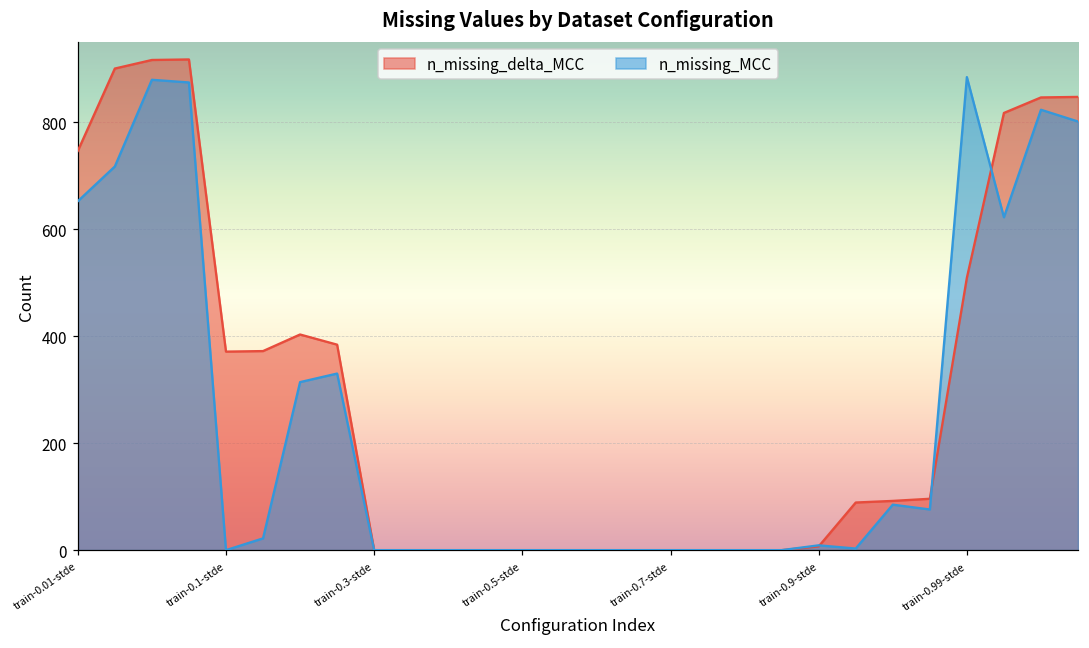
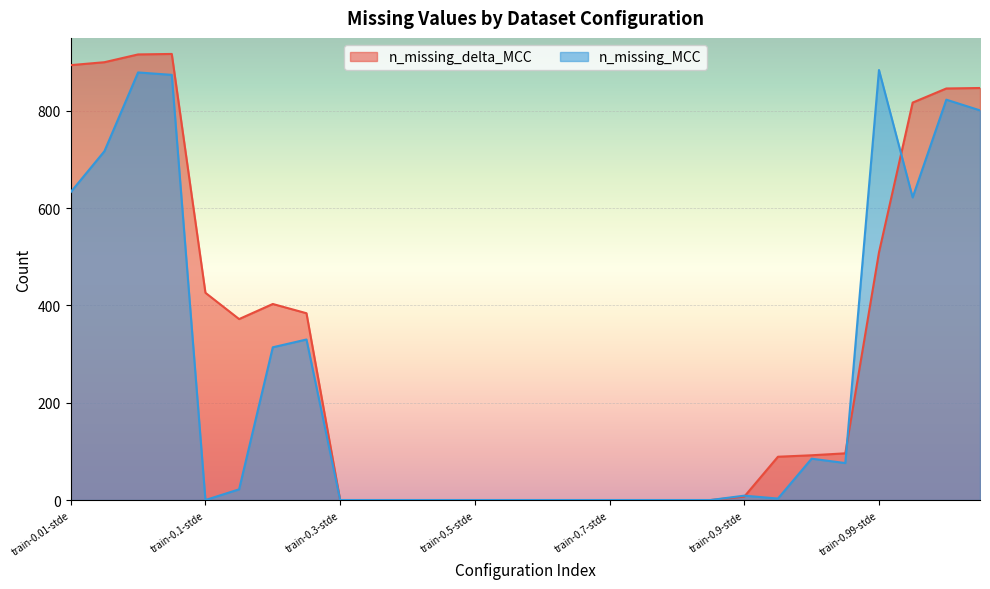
n_missing_delta_MCC, train-0.01-stde: 750 -> 890
n_missing_MCC, train-0.01-stde: 650 -> 630
n_missing_delta_MCC, train-0.1-stde: 370 -> 430
